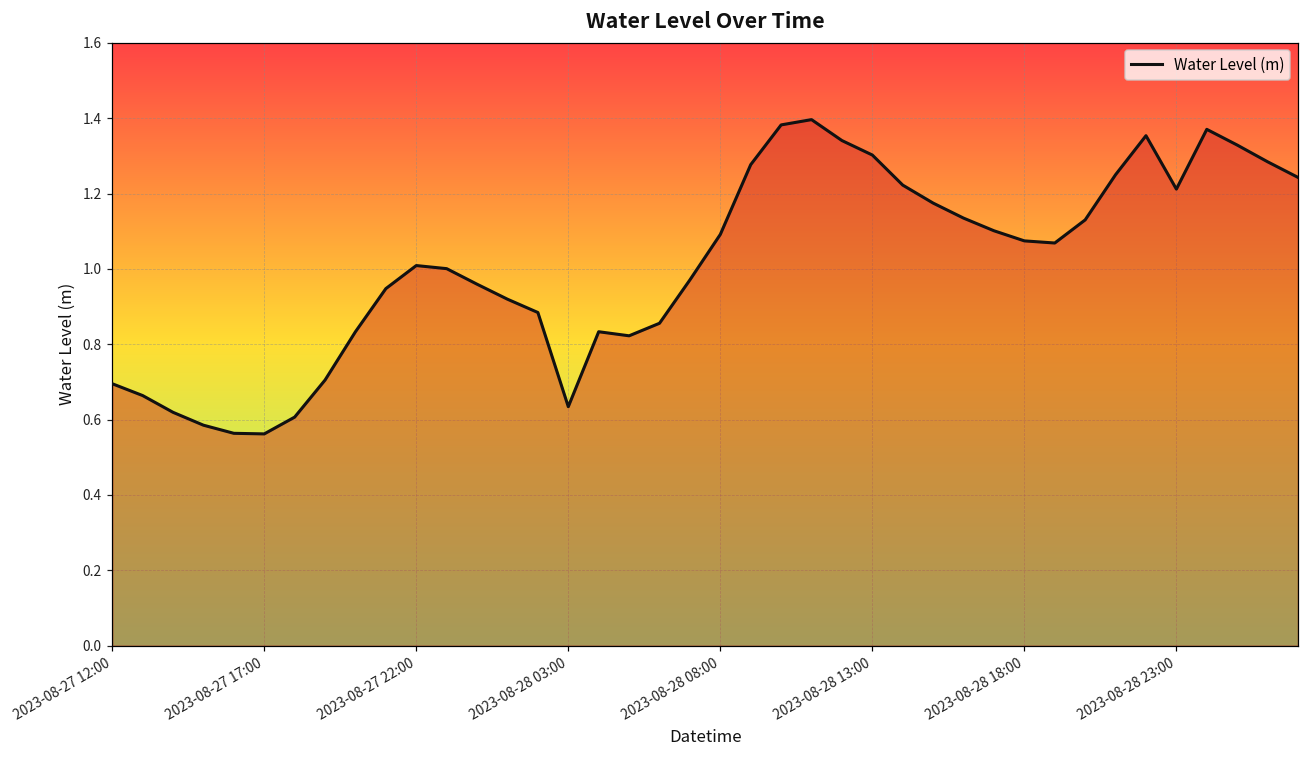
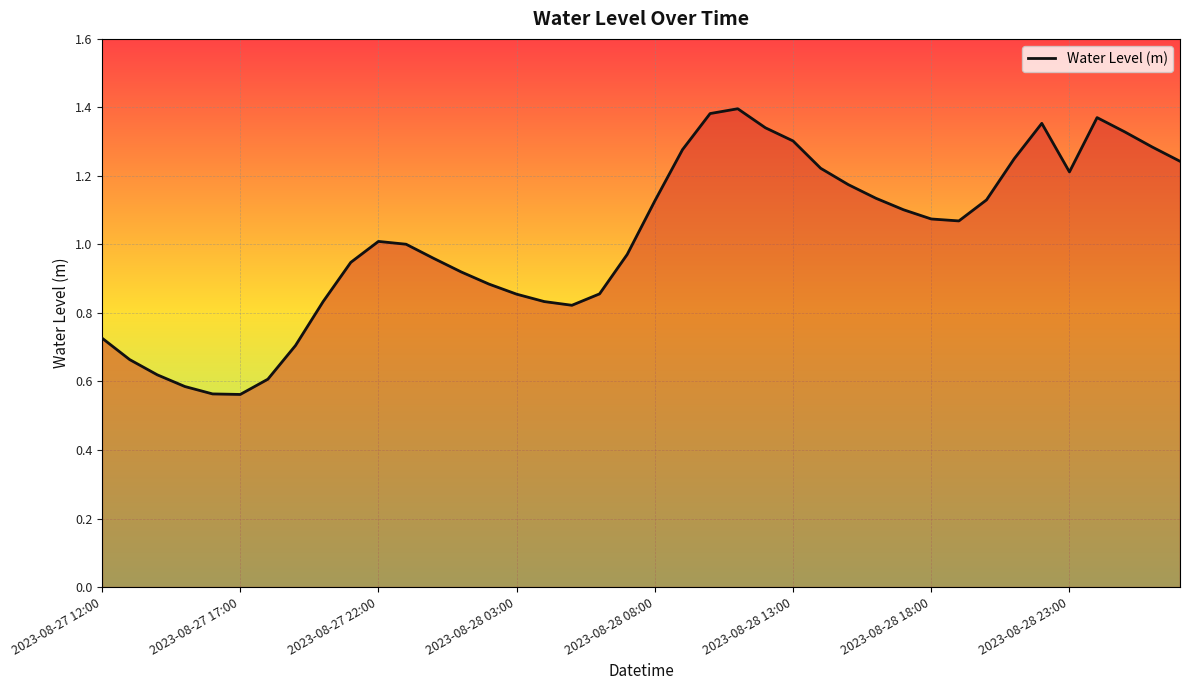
2023-08-27 12:00: 0.70 -> 0.73
2023-08-28 03:00: 0.63 -> 0.85
2023-08-28 08:00: 1.09 -> 1.13
